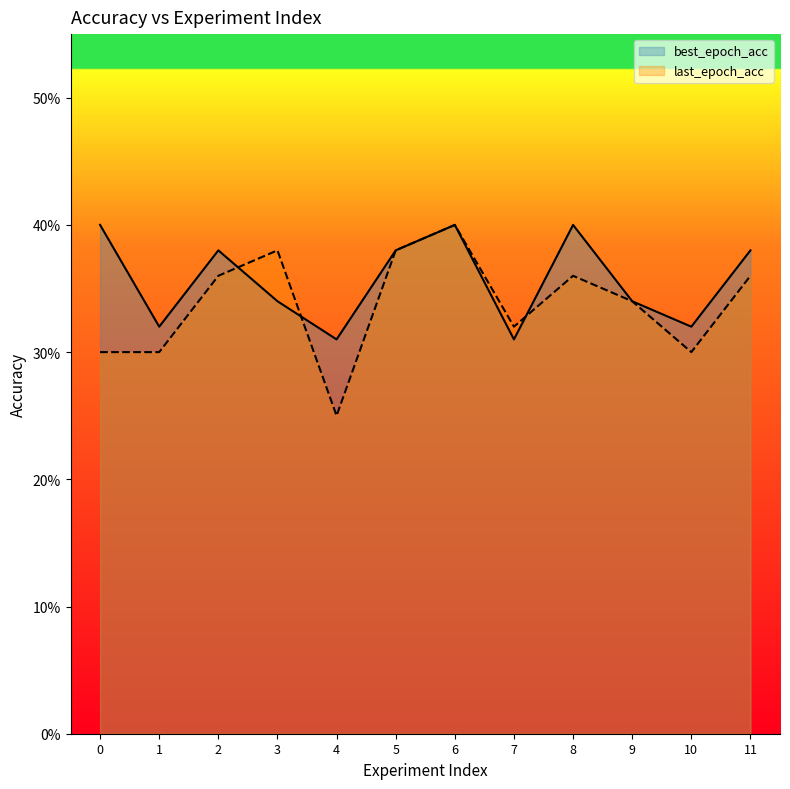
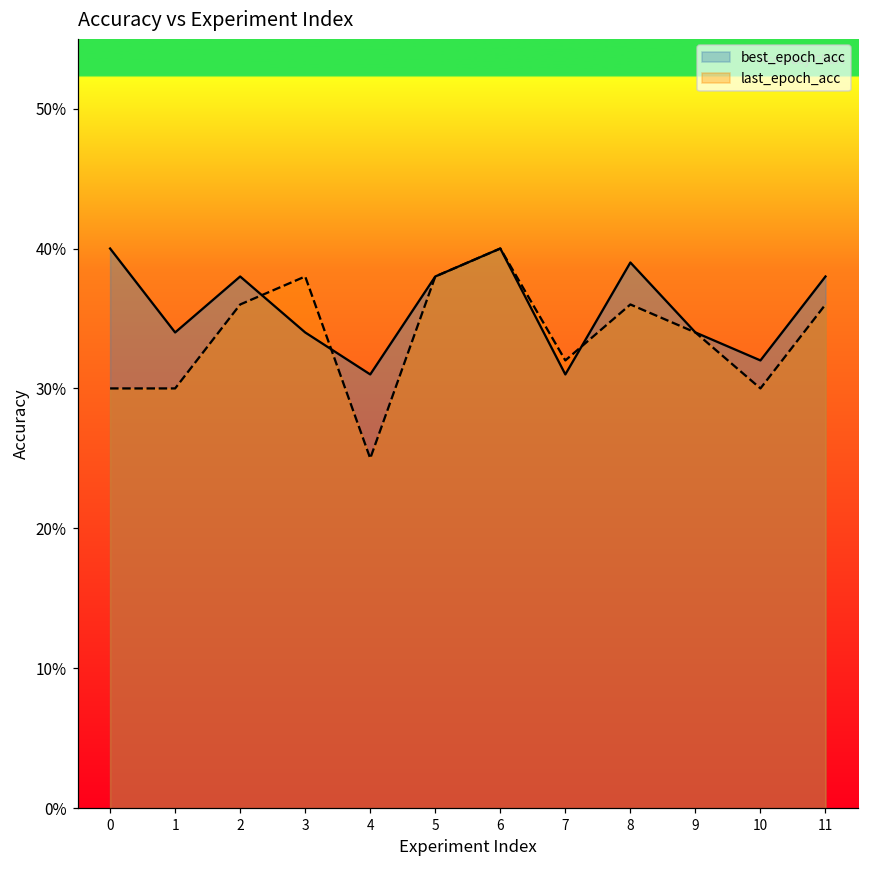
best_epoch_acc, 1: 32.0% -> 34.0%
best_epoch_acc, 8: 40.0% -> 39.0%
